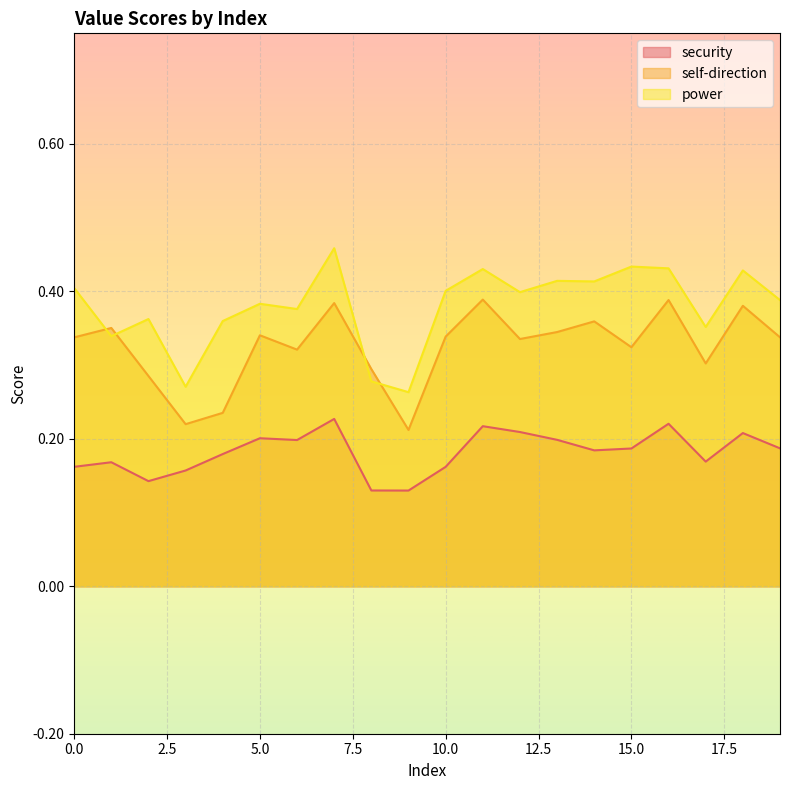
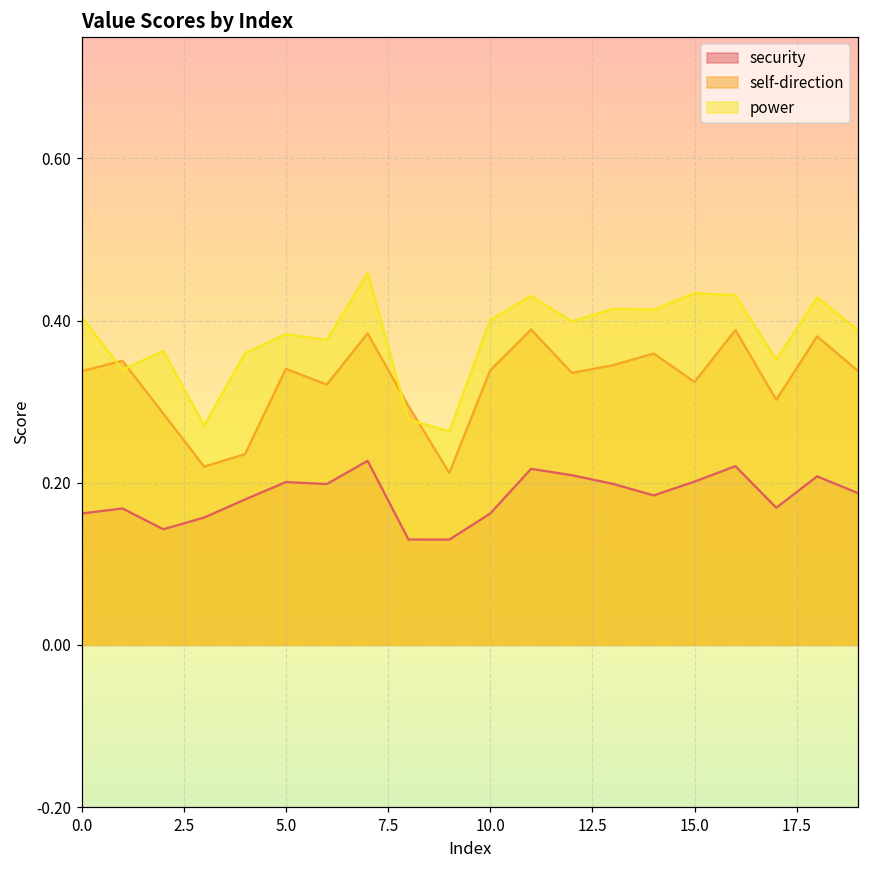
security, 15.0: 0.19 -> 0.20
